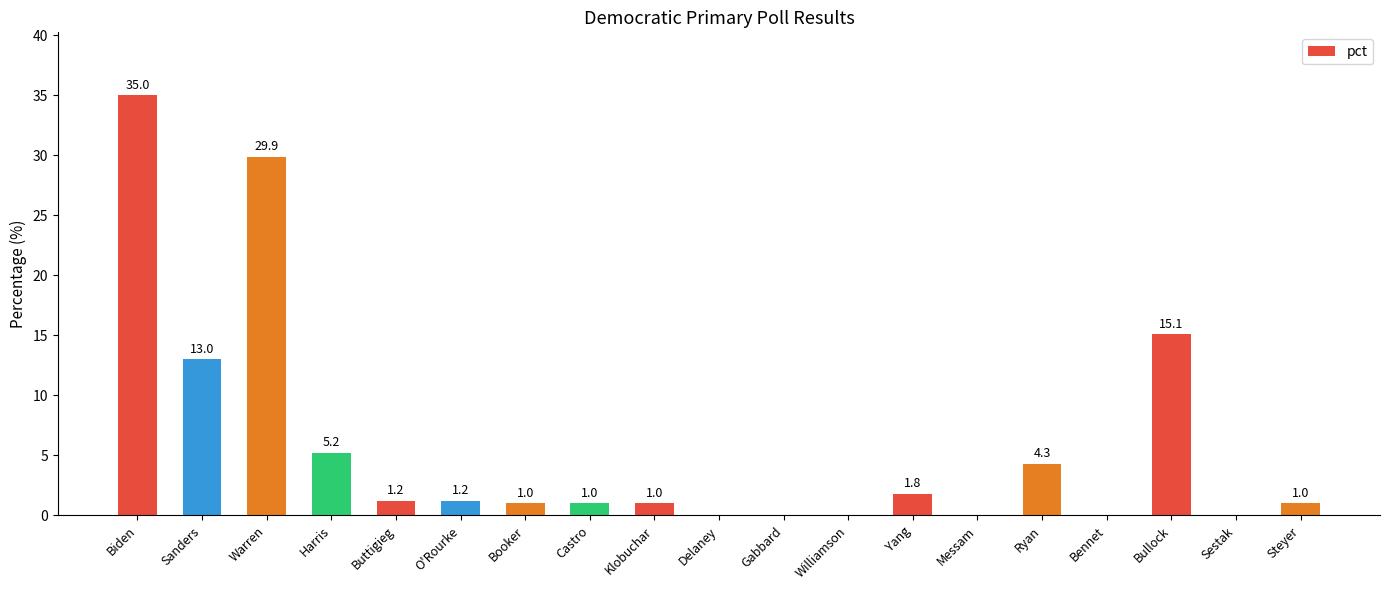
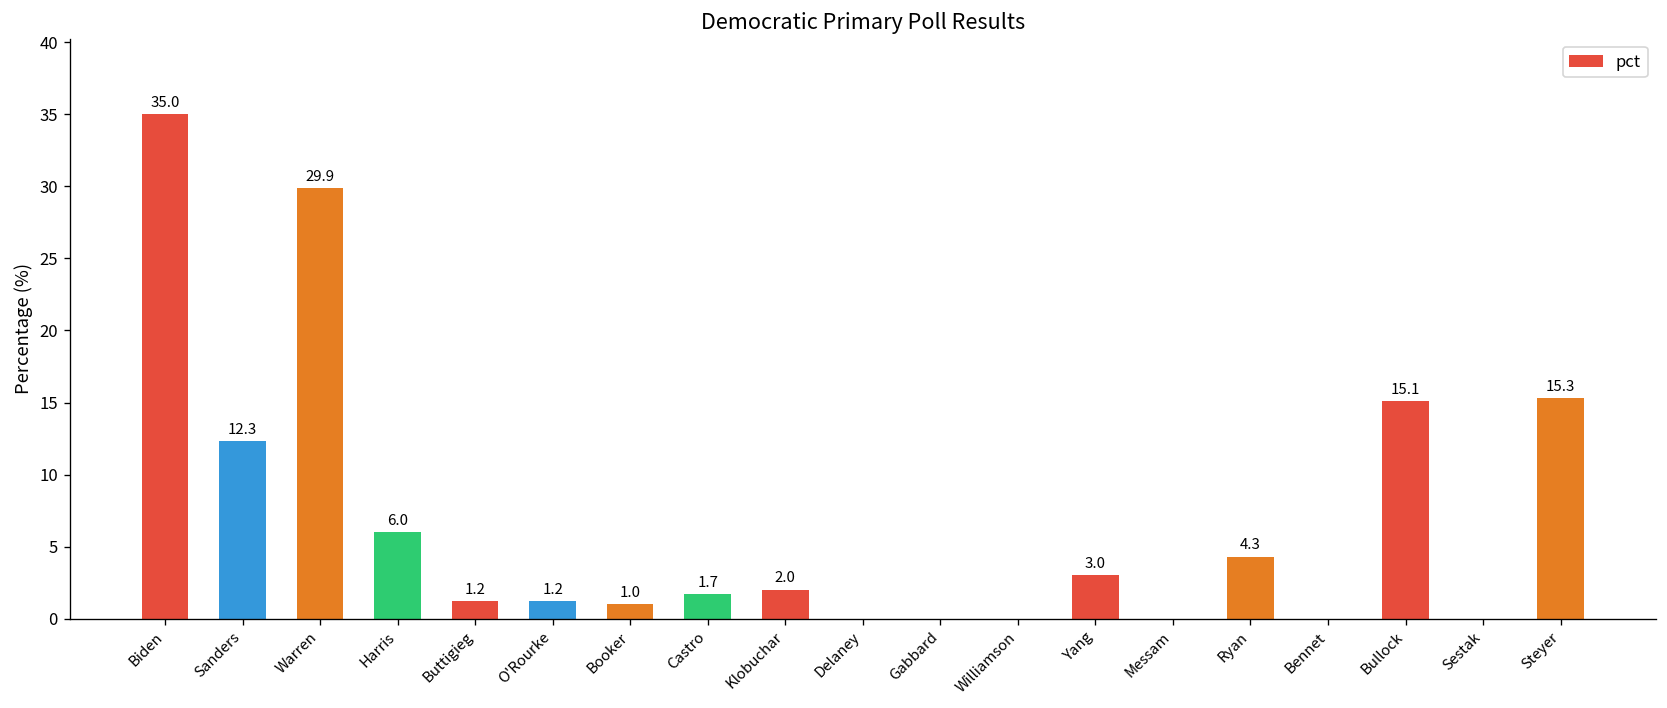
Sanders: 13.0 -> 12.3
Harris: 5.2 -> 6.0
Castro: 1.0 -> 1.7
Klobuchar: 1.0 -> 2.0
Yang: 1.8 -> 3.0
Steyer: 1.0 -> 15.3
